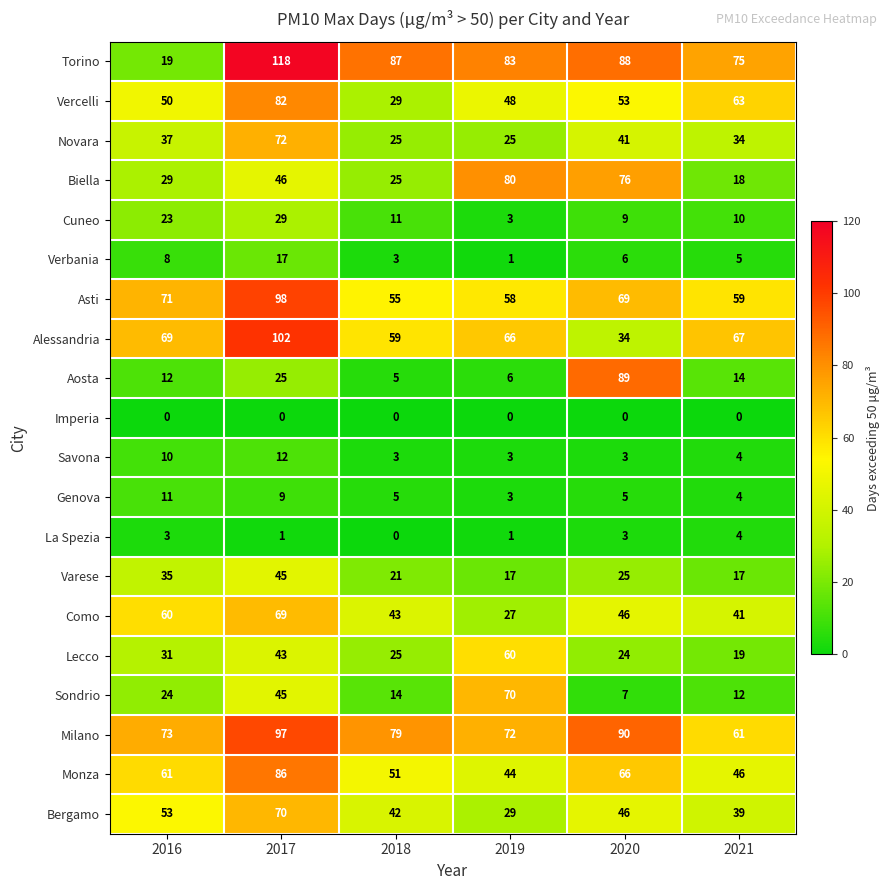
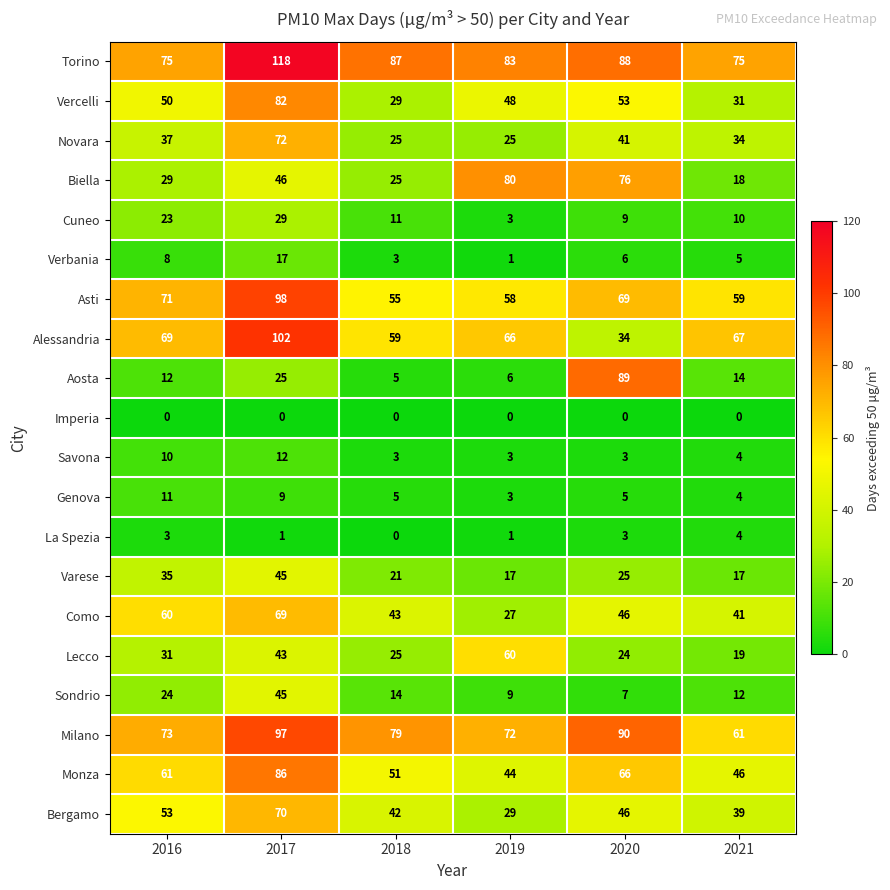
Torino, 2016: 19 -> 75
Vercelli, 2021: 63 -> 31
Sondrio, 2019: 70 -> 9
